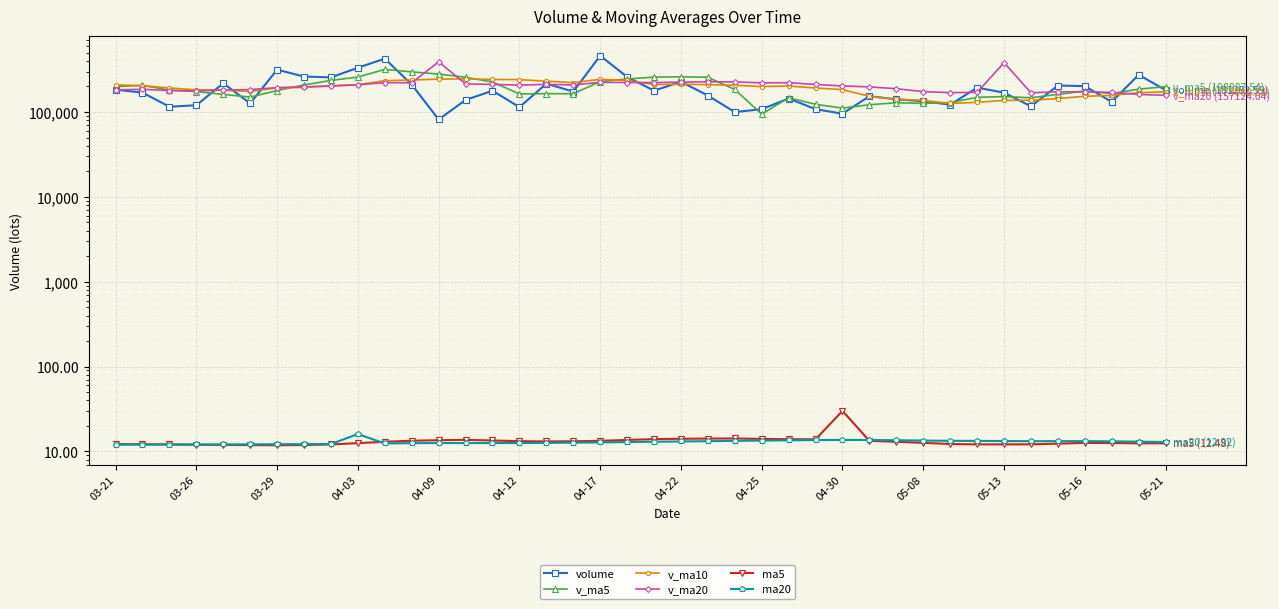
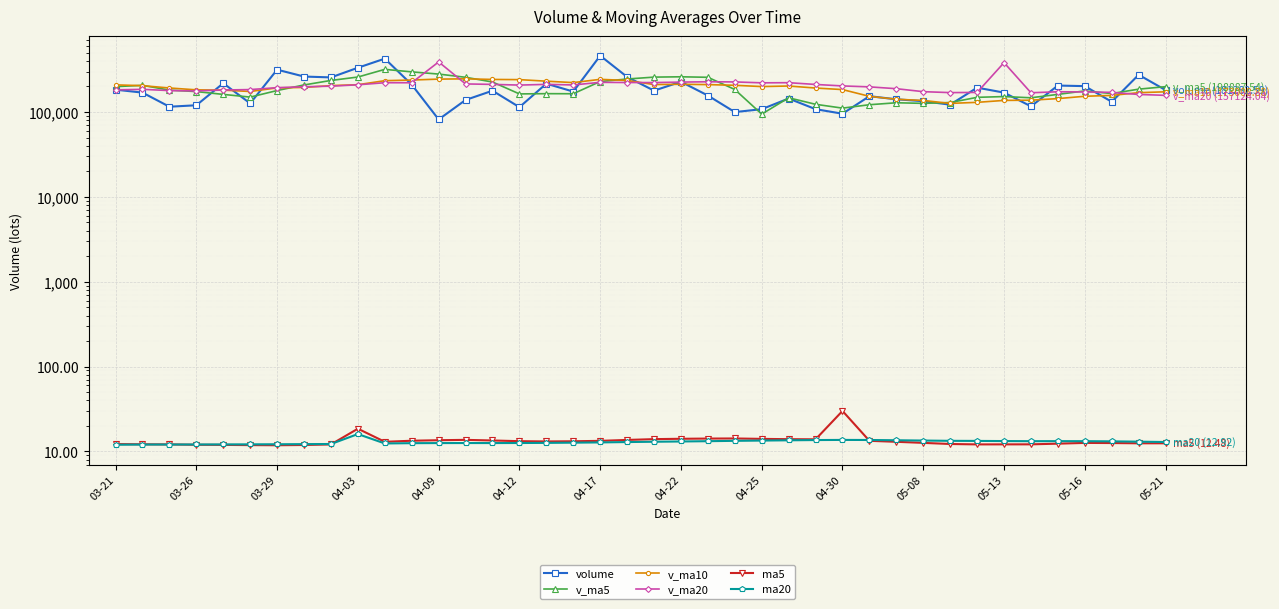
ma5, 04-03: 13 -> 19
